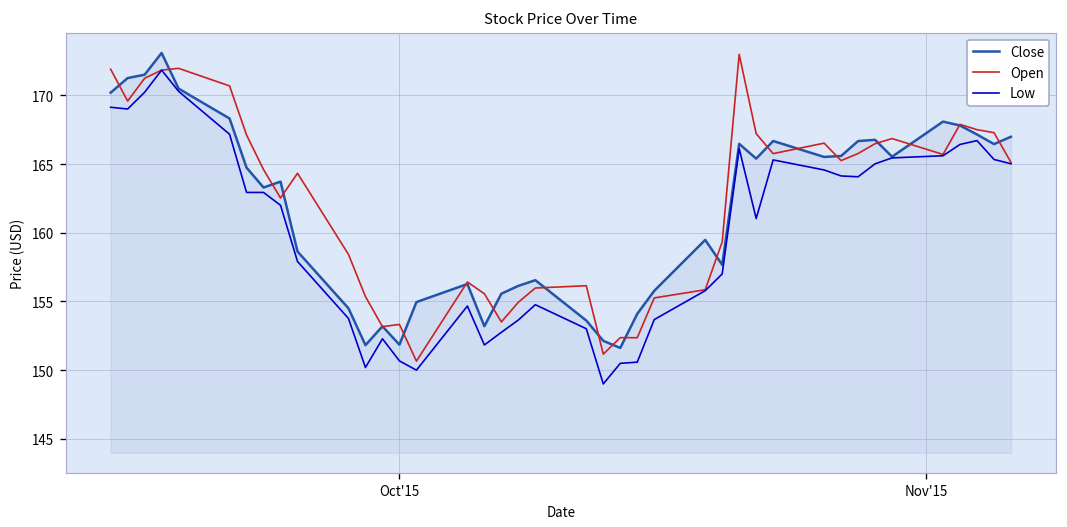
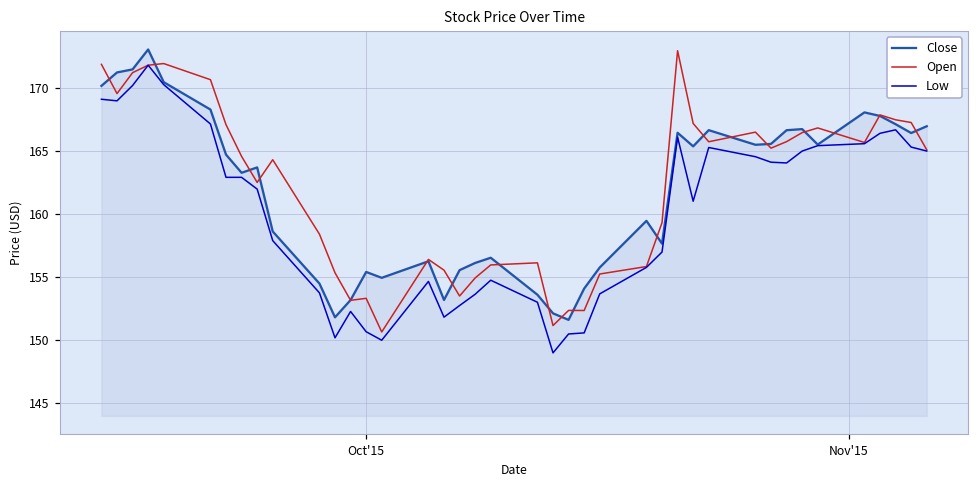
Close, Oct'15: 151.9 -> 155.4
